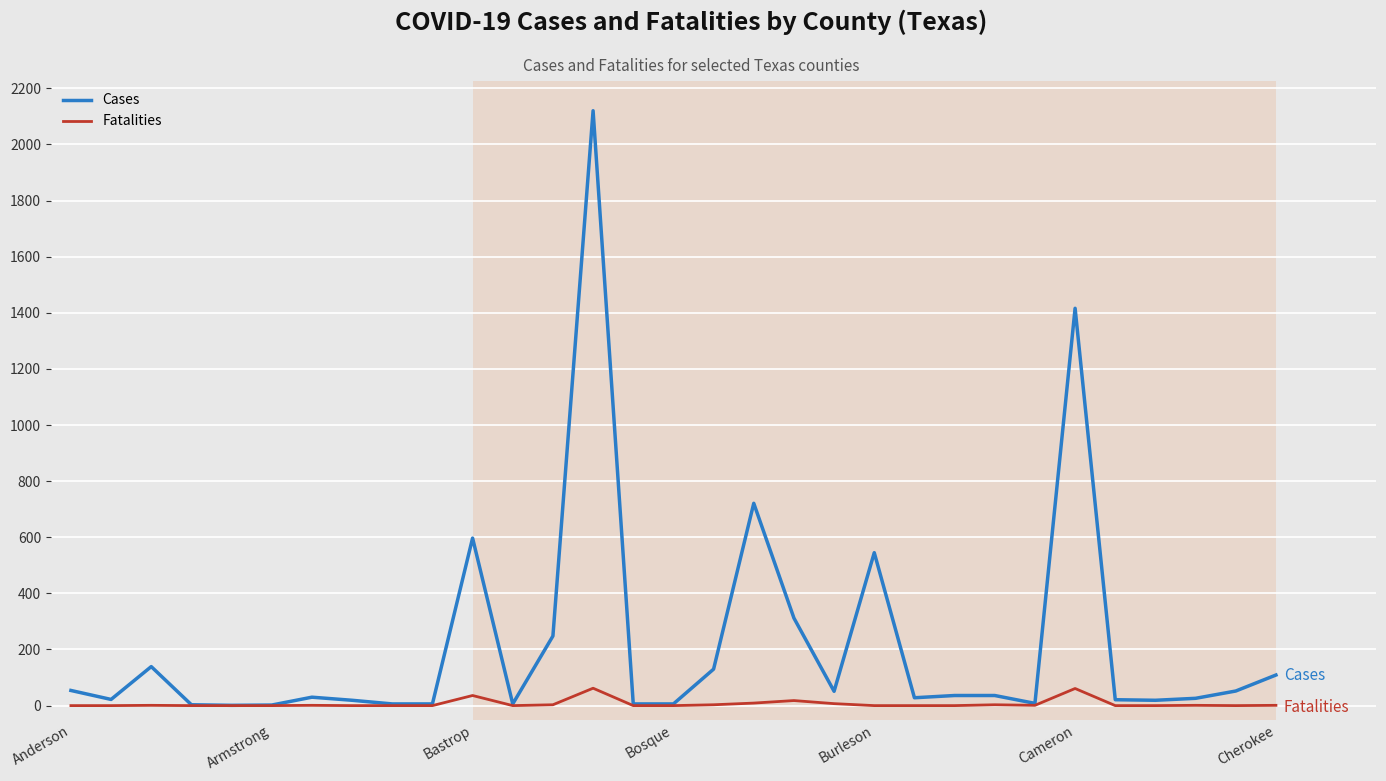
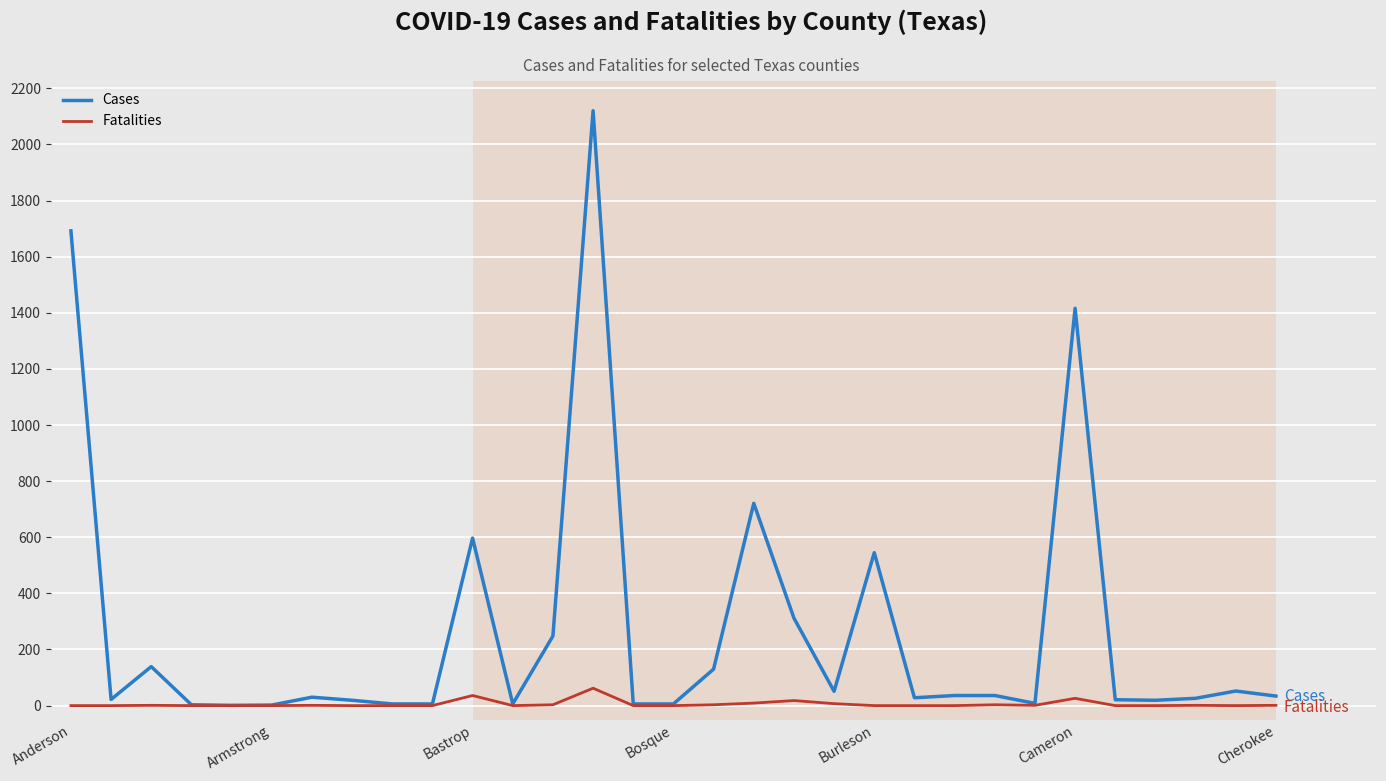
Cases, Anderson: 50 -> 1690
Fatalities, Cameron: 60 -> 30
Cases, Cherokee: 110 -> 30
